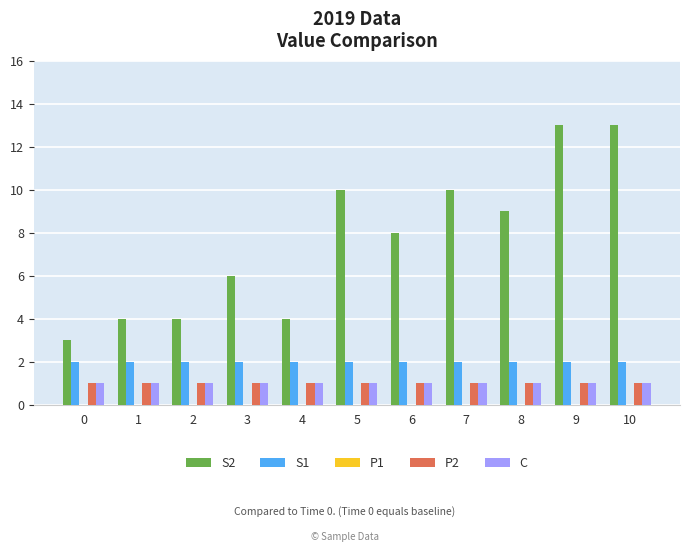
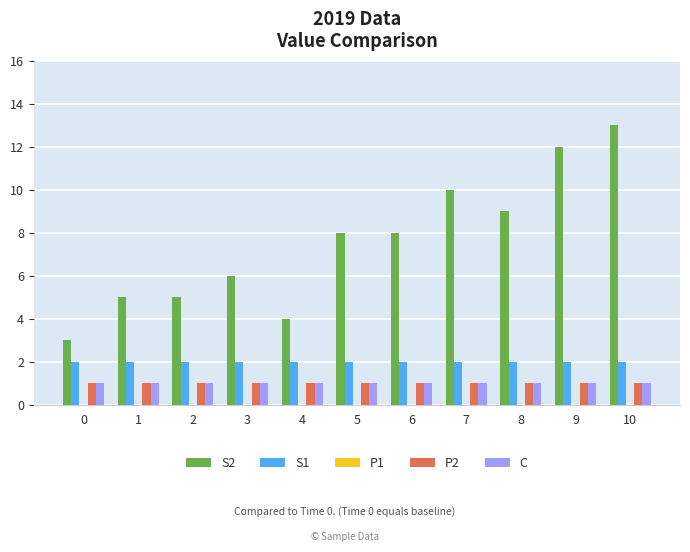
S2, 1: 4 -> 5
S2, 2: 4 -> 5
S2, 5: 10 -> 8
S2, 9: 13 -> 12
